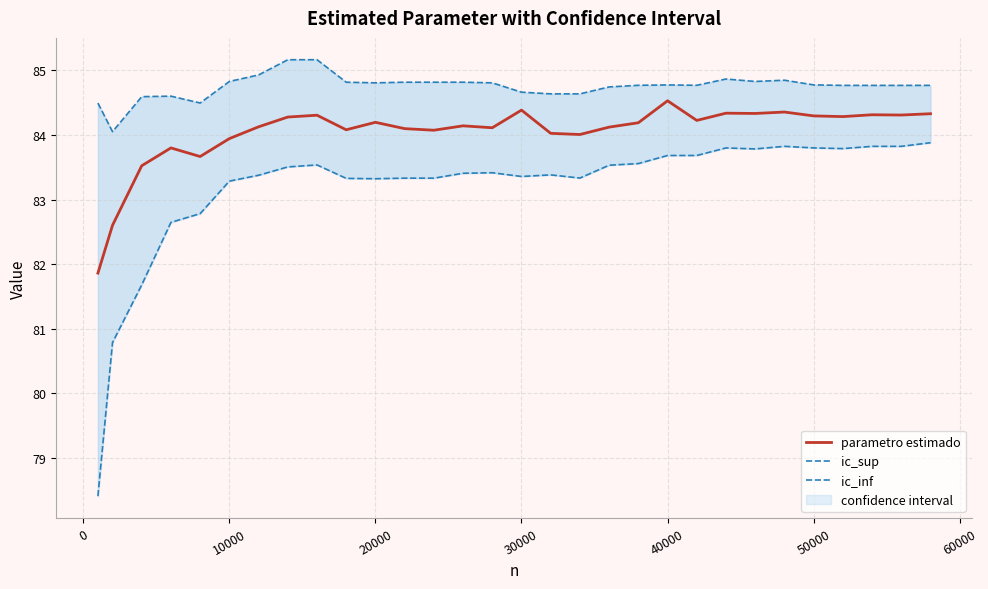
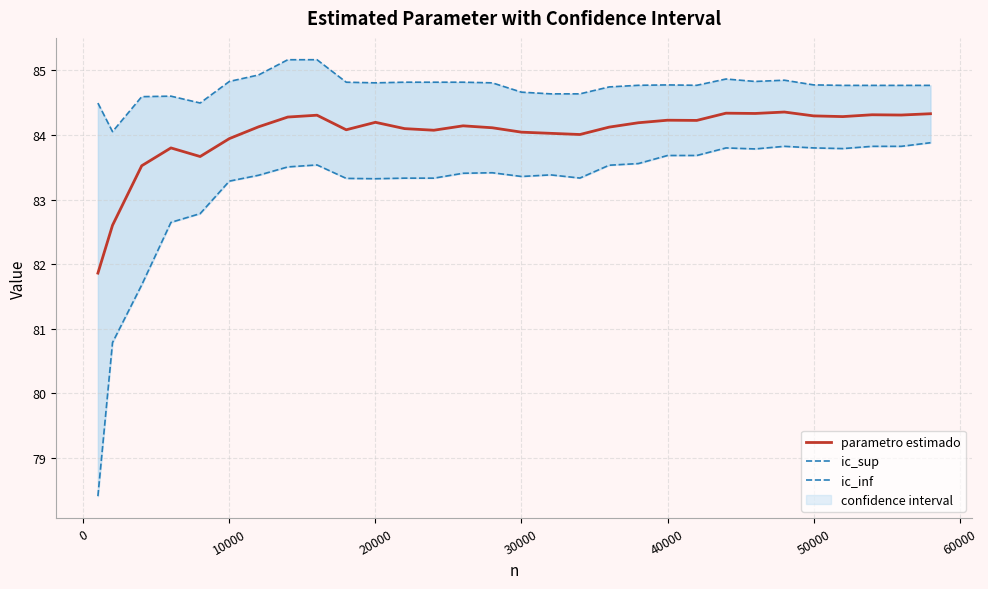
parametro estimado, 30000: 84.4 -> 84.0
parametro estimado, 40000: 84.5 -> 84.2
